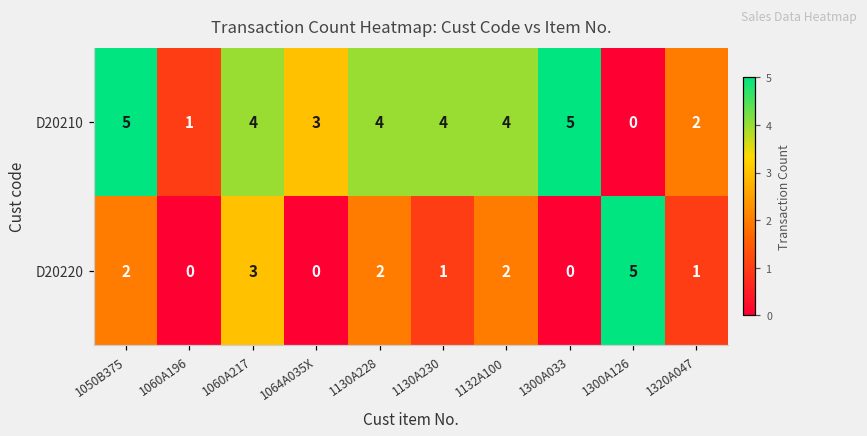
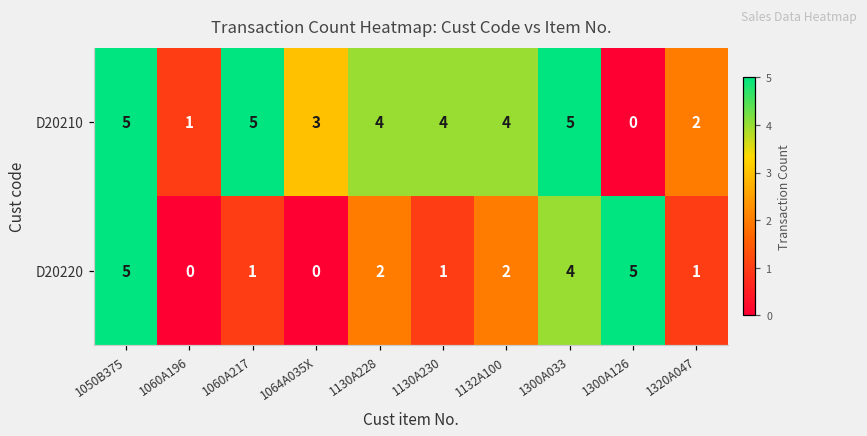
D20210, 1060A217: 4 -> 5
D20220, 1050B375: 2 -> 5
D20220, 1060A217: 3 -> 1
D20220, 1300A033: 0 -> 4
